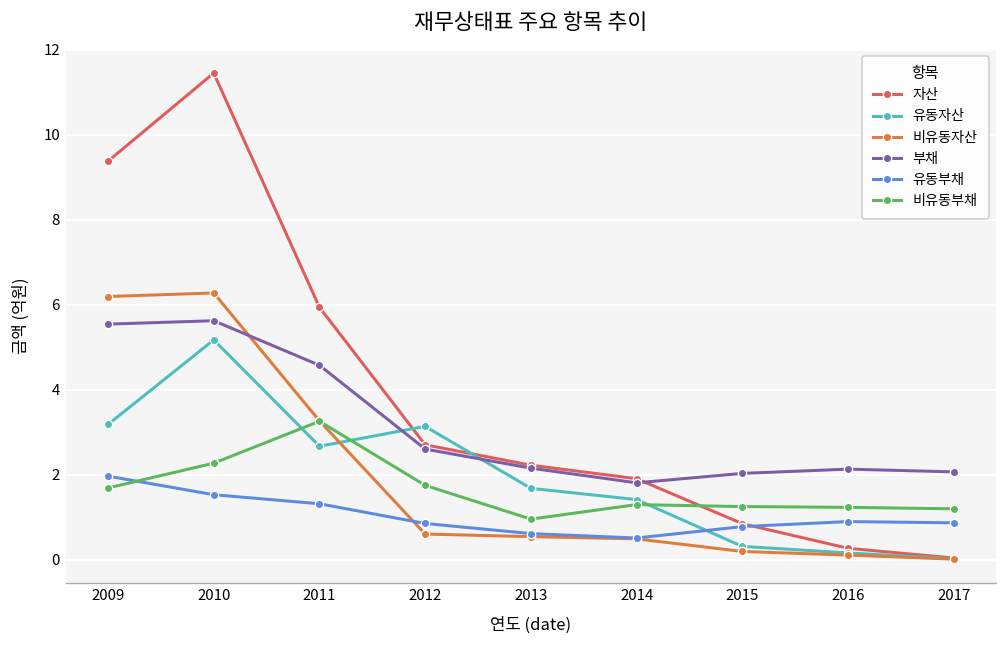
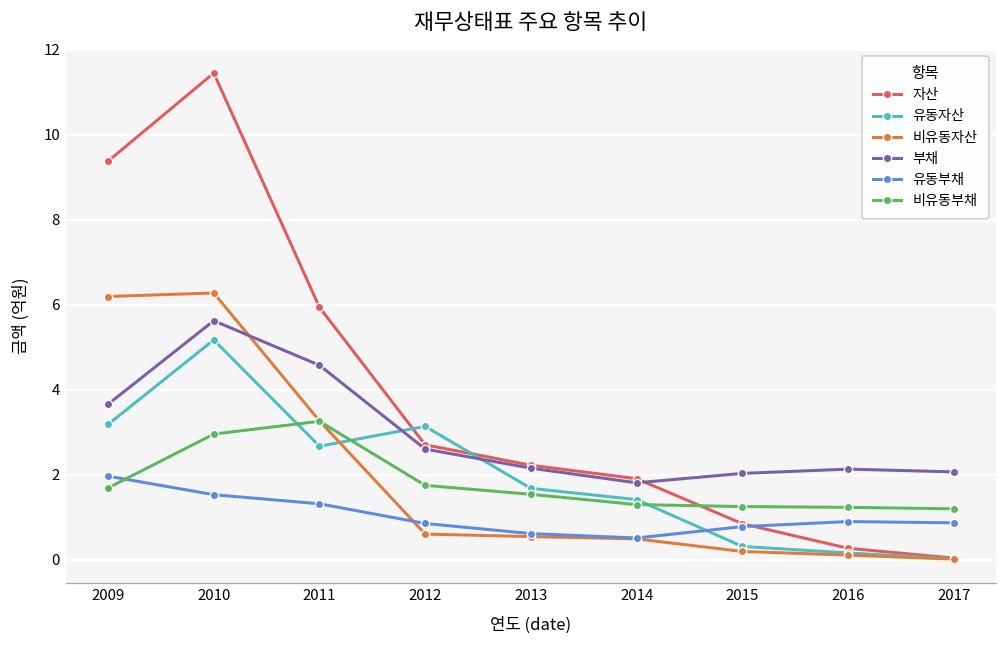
부채, 2009: 5.5 -> 3.7
비유동부채, 2010: 2.3 -> 3.0
비유동부채, 2013: 1.0 -> 1.5
